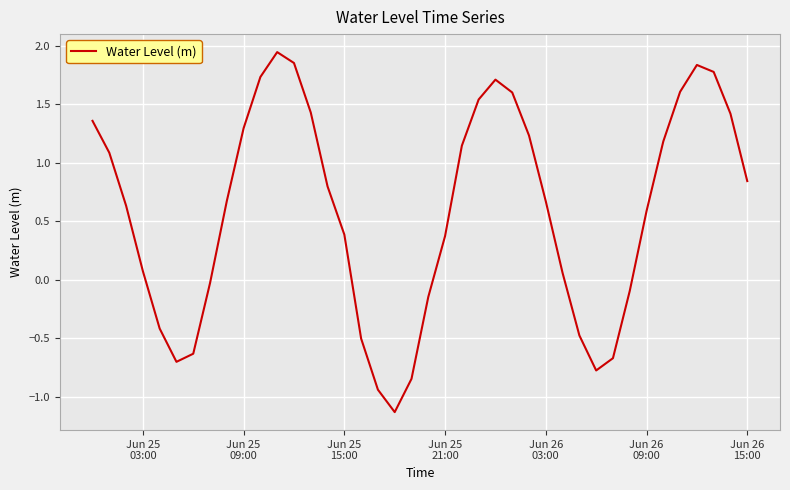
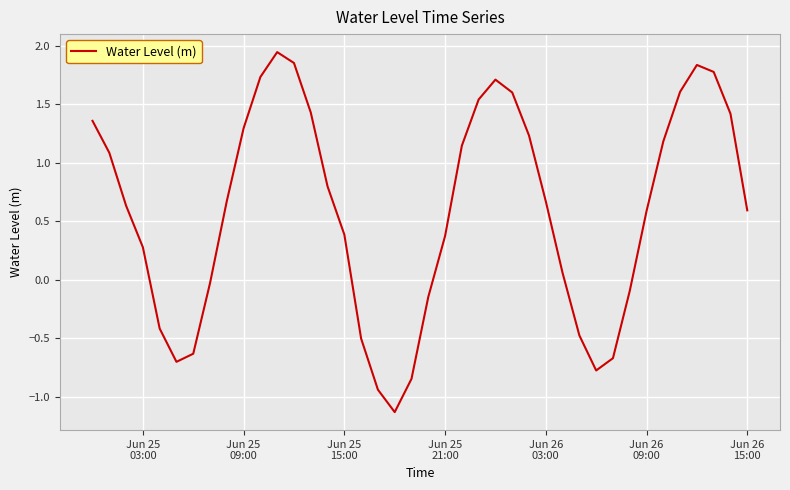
Jun 25 03:00: 0.08 -> 0.28
Jun 26 15:00: 0.84 -> 0.59
